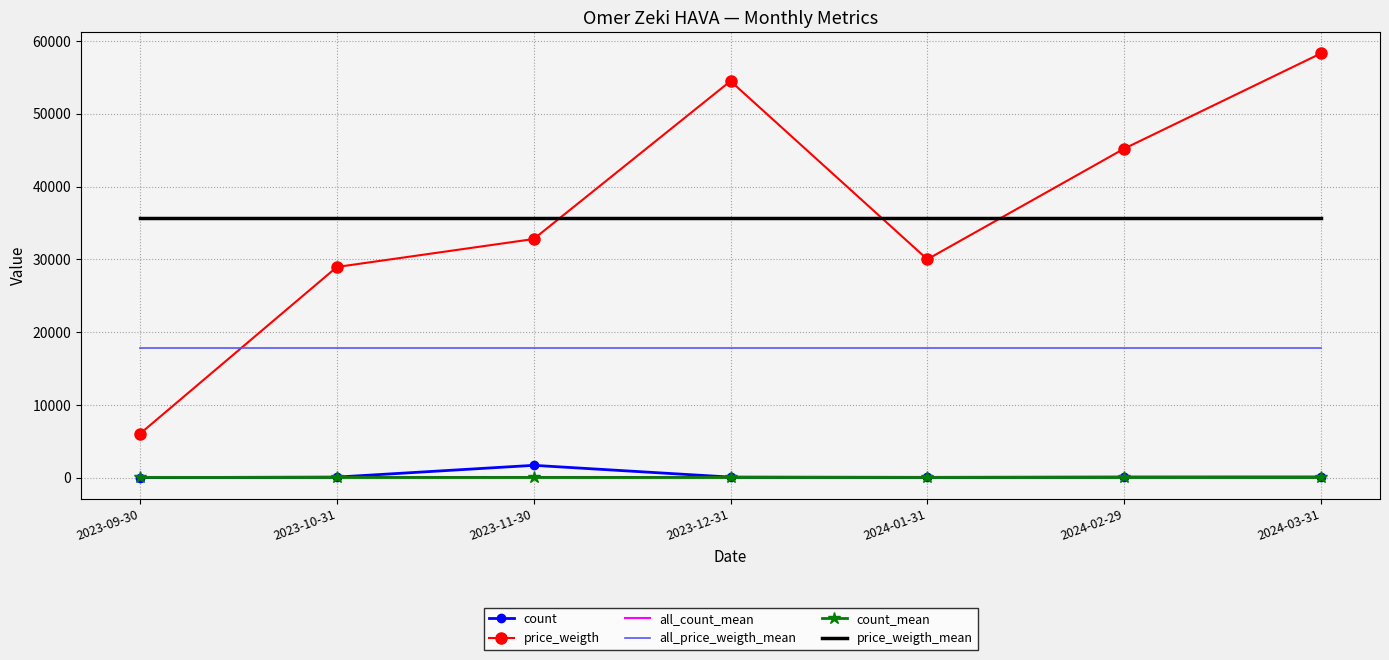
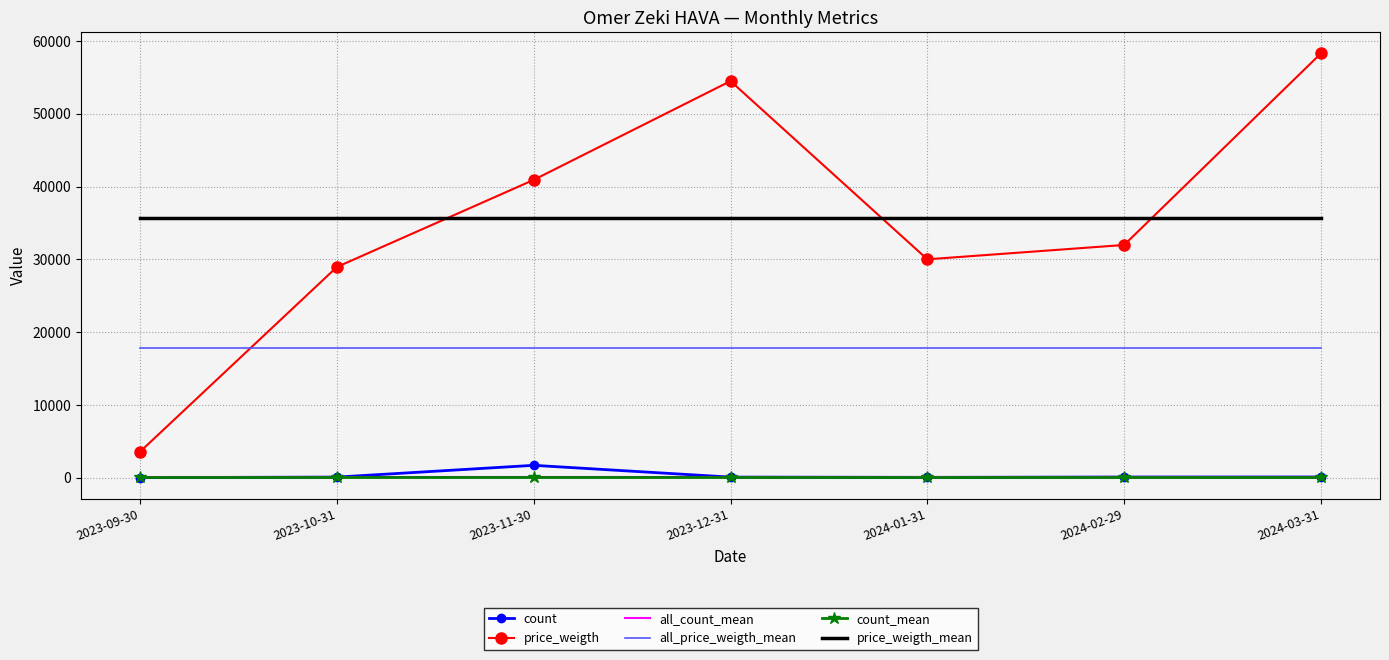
price_weigth, 2023-09-30: 6000 -> 4000
price_weigth, 2023-11-30: 33000 -> 41000
price_weigth, 2024-02-29: 45000 -> 32000
